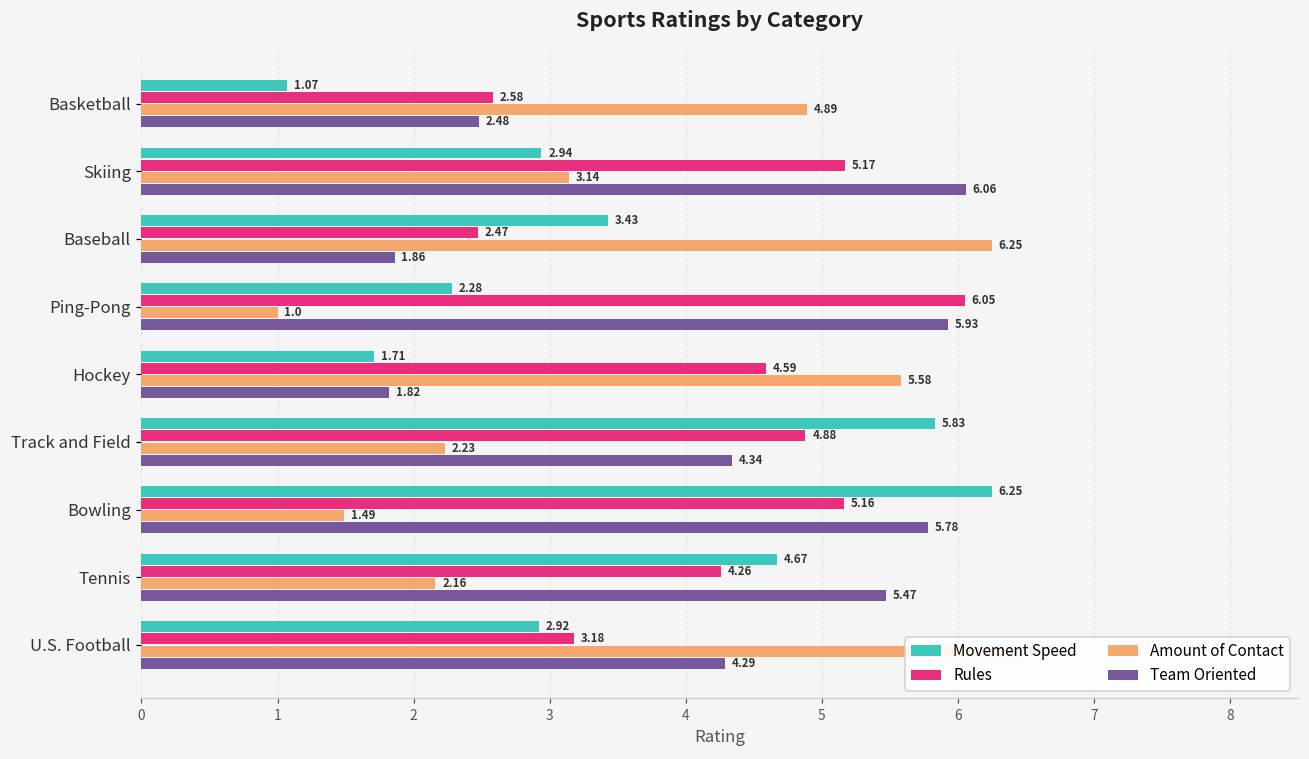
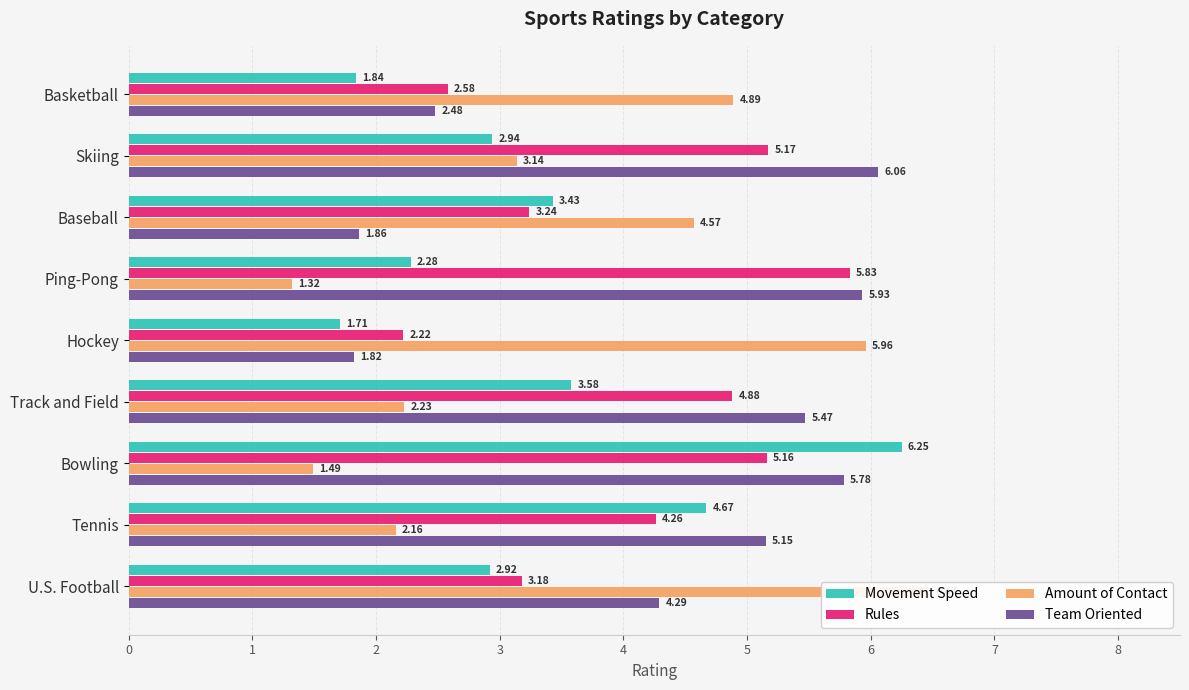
Movement Speed, Basketball: 1.07 -> 1.84
Rules, Baseball: 2.47 -> 3.24
Amount of Contact, Baseball: 6.25 -> 4.57
Rules, Ping-Pong: 6.05 -> 5.83
Amount of Contact, Ping-Pong: 1.0 -> 1.32
Rules, Hockey: 4.59 -> 2.22
Amount of Contact, Hockey: 5.58 -> 5.96
Movement Speed, Track and Field: 5.83 -> 3.58
Team Oriented, Track and Field: 4.34 -> 5.47
Team Oriented, Tennis: 5.47 -> 5.15
